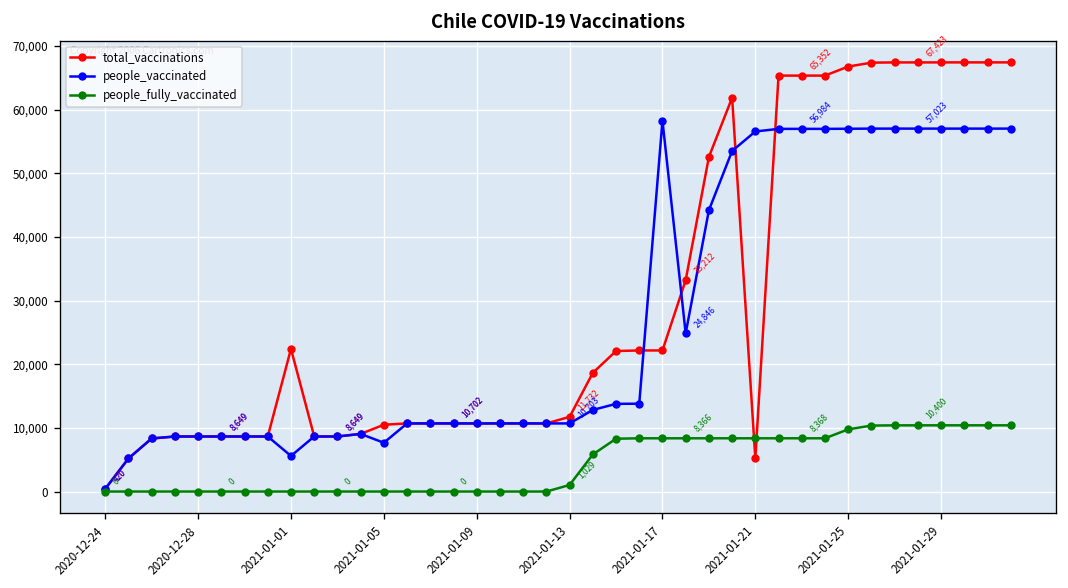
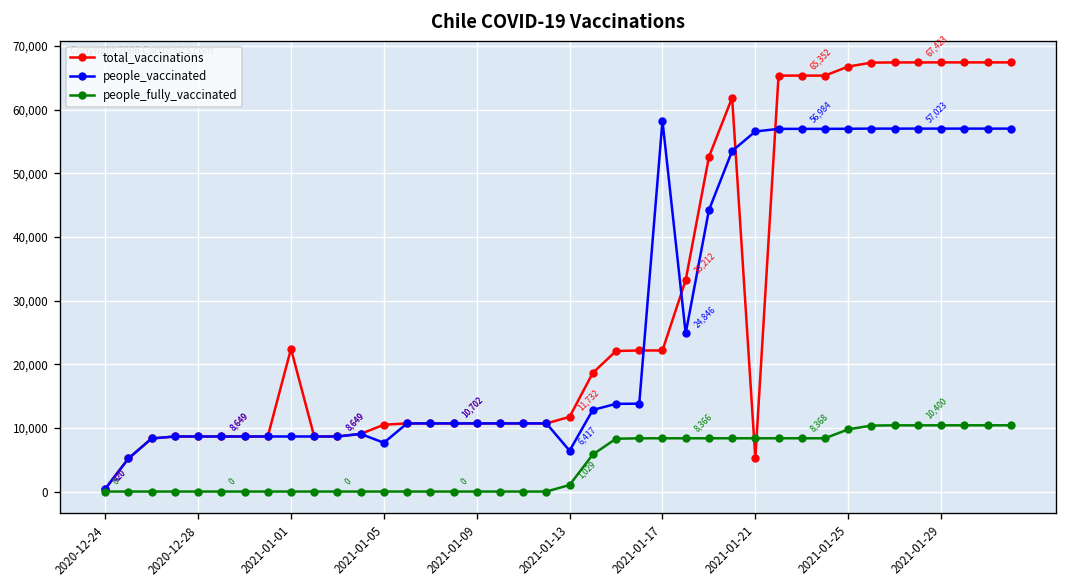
people_vaccinated, 2021-01-01: 6,000 -> 9,000
people_vaccinated, 2021-01-13: 10,703 -> 6,417
